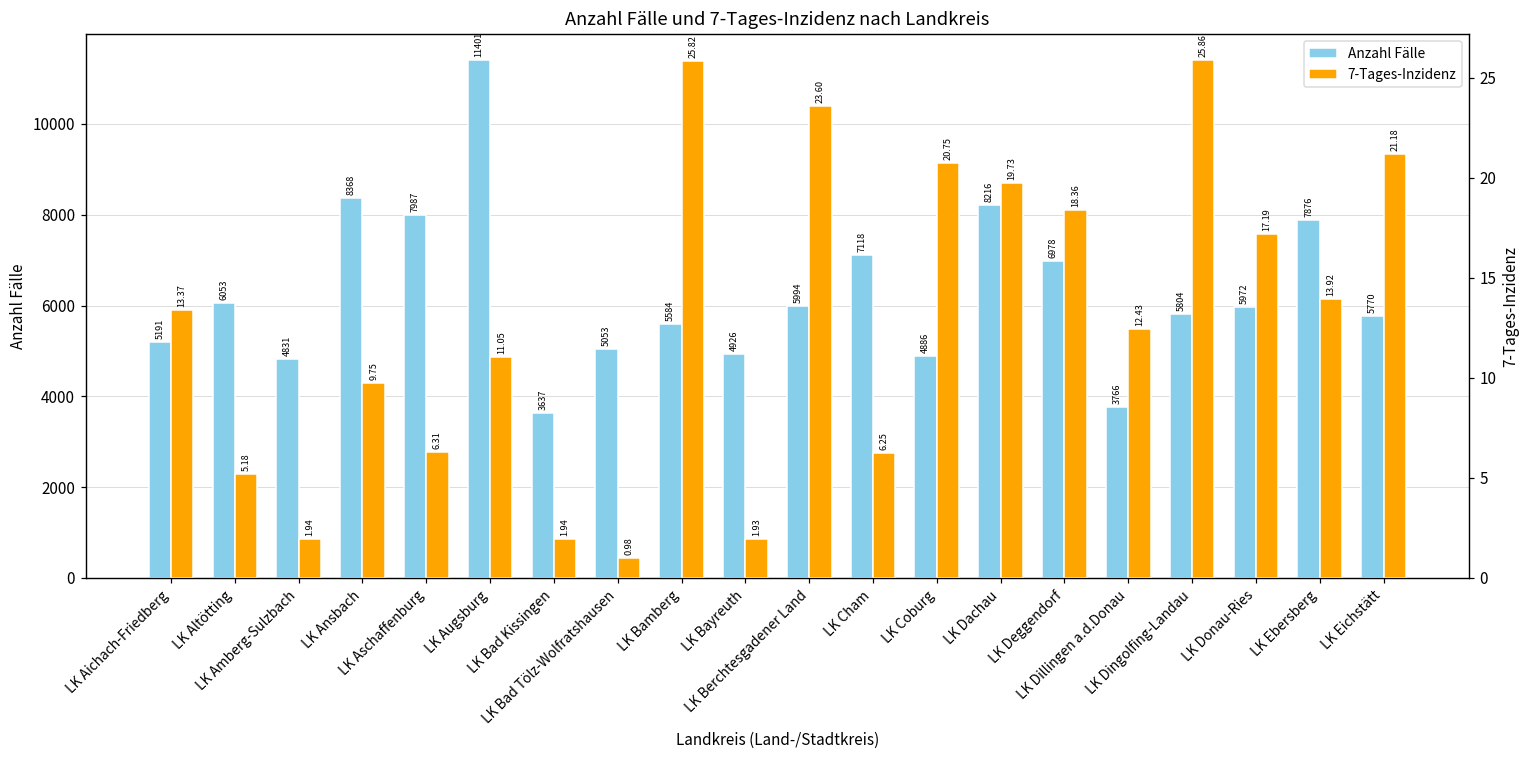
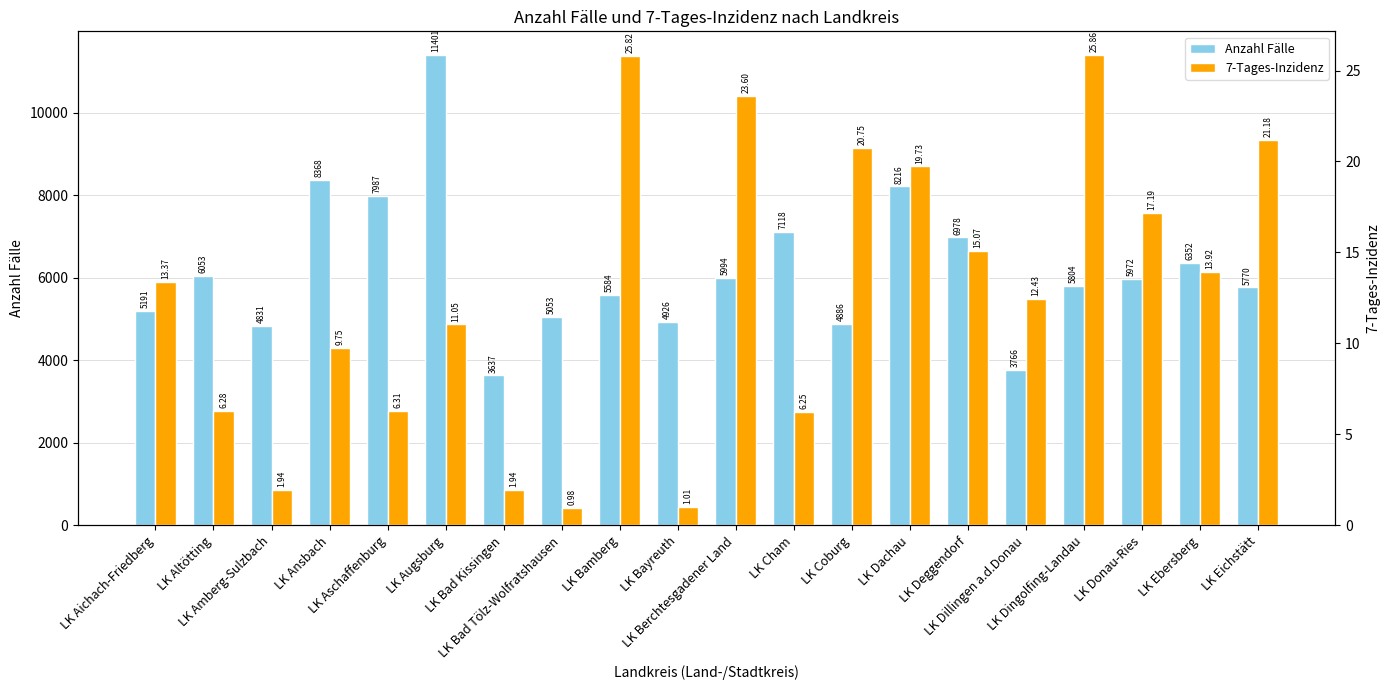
Anzahl Fälle, LK Ebersberg: 7876 -> 6352
7-Tages-Inzidenz, LK Altötting: 5.18 -> 6.28
7-Tages-Inzidenz, LK Bayreuth: 1.93 -> 1.01
7-Tages-Inzidenz, LK Deggendorf: 18.36 -> 15.07
